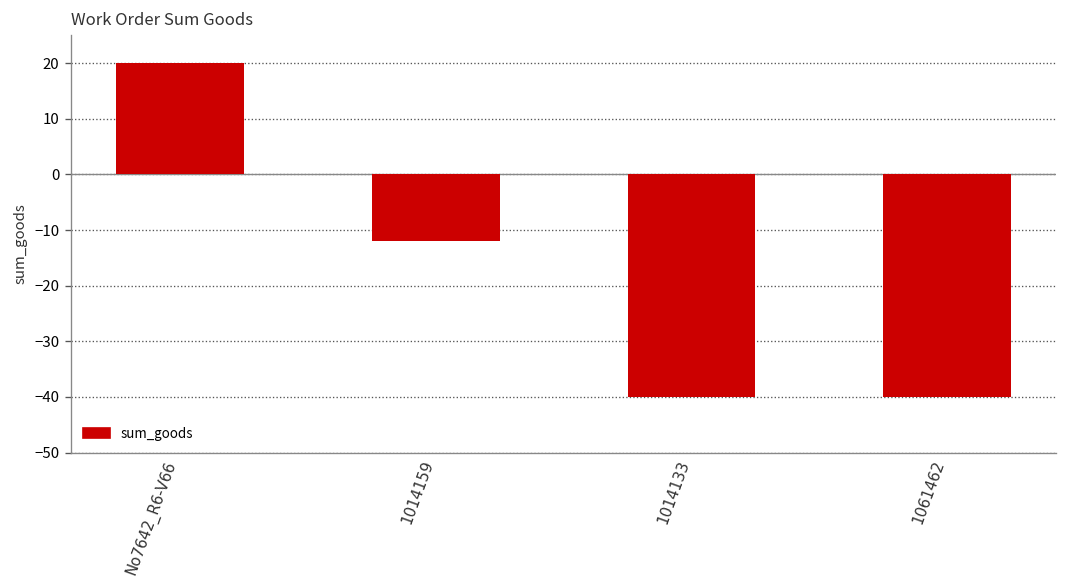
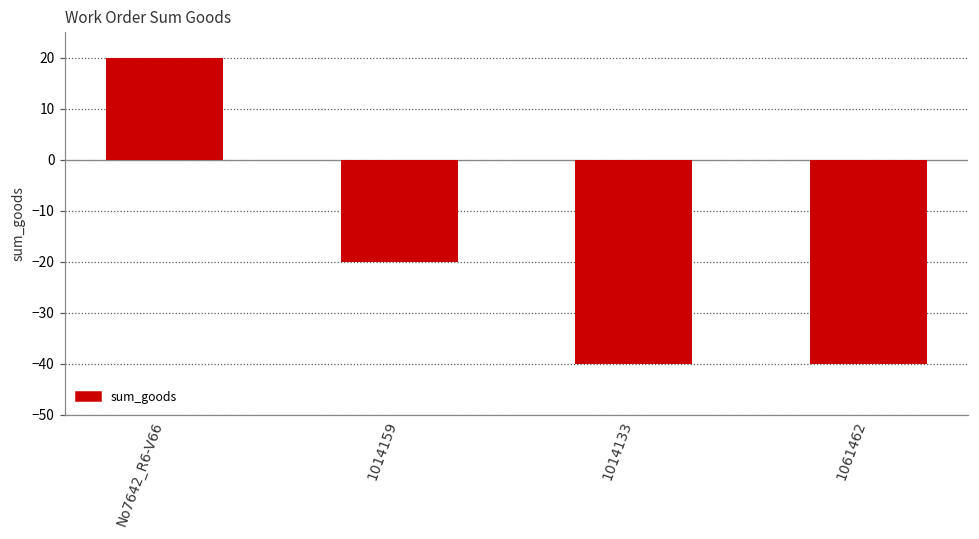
1014159: -12 -> -20
